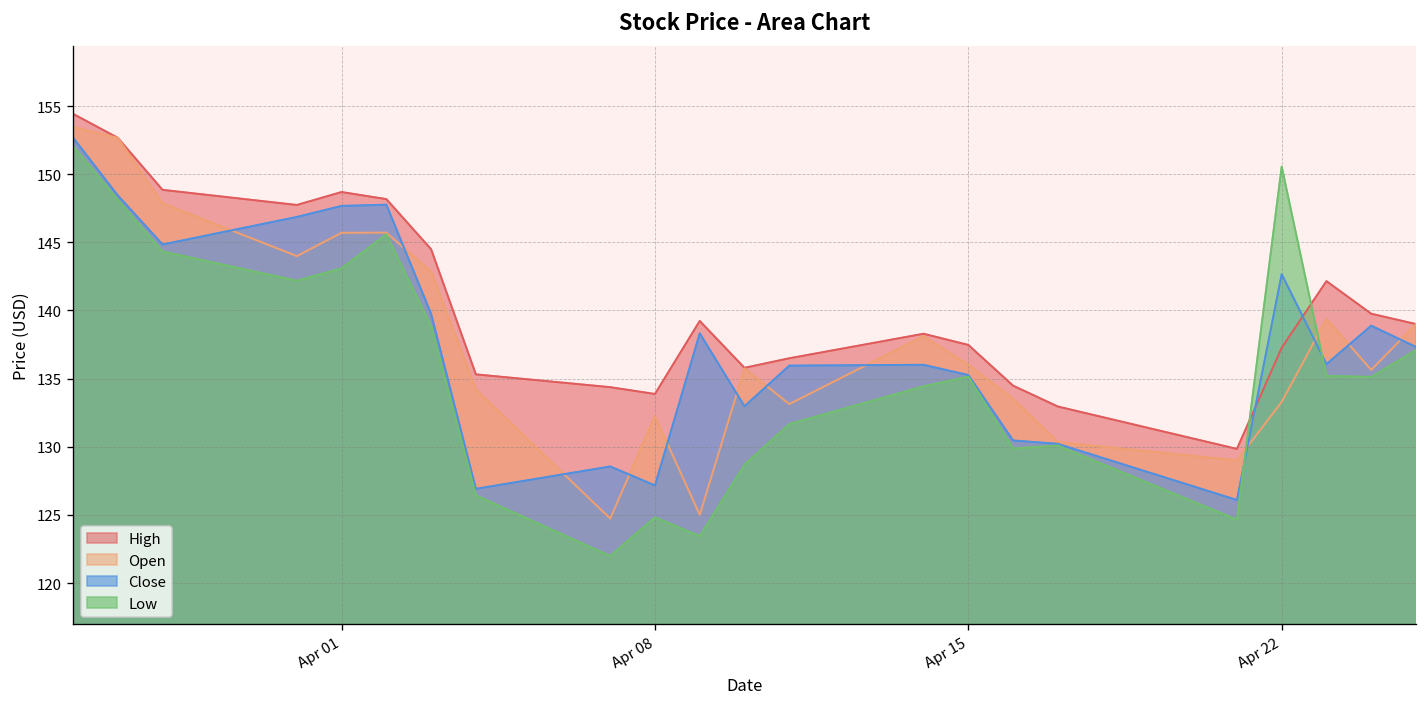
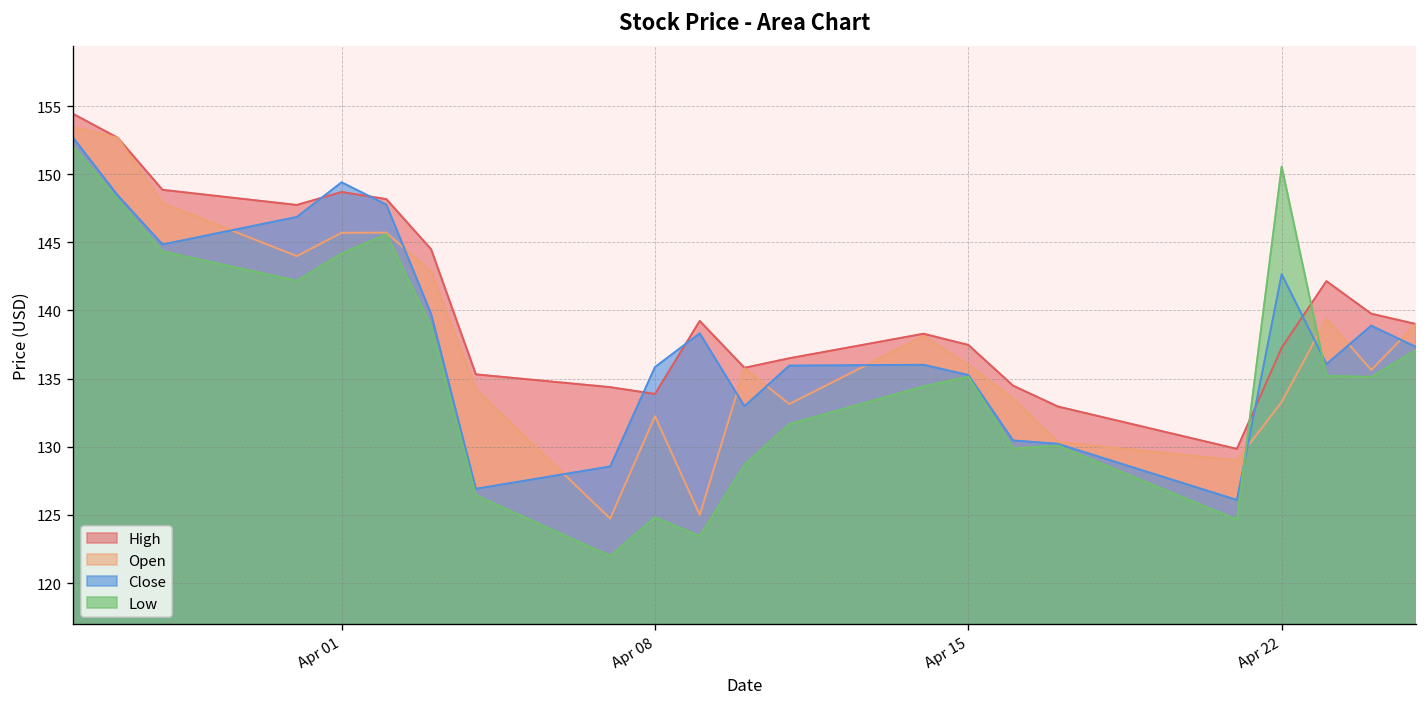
Close, Apr 01: 147.7 -> 149.4
Low, Apr 01: 143.1 -> 144.2
Close, Apr 08: 127.2 -> 135.8
